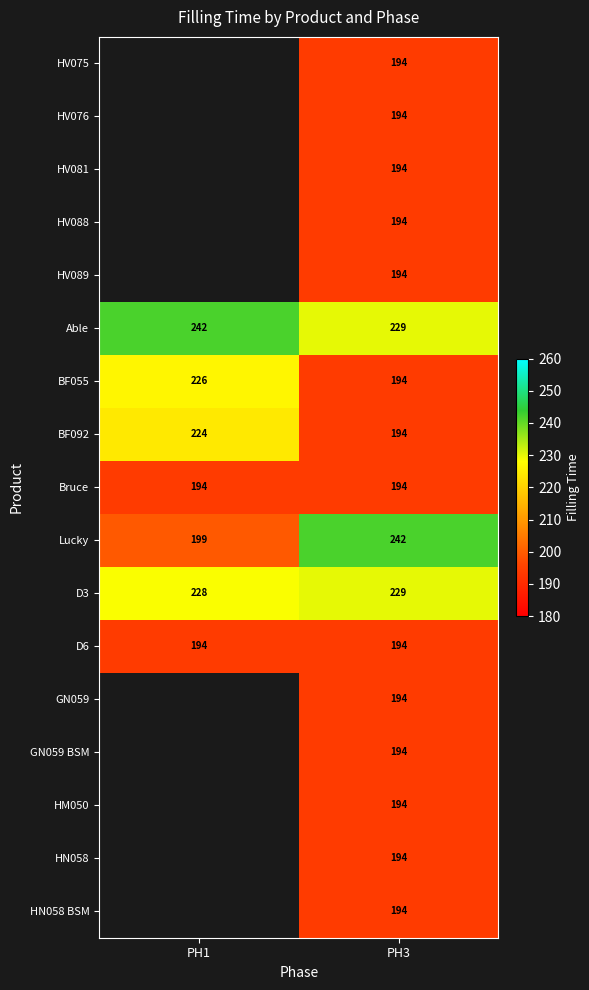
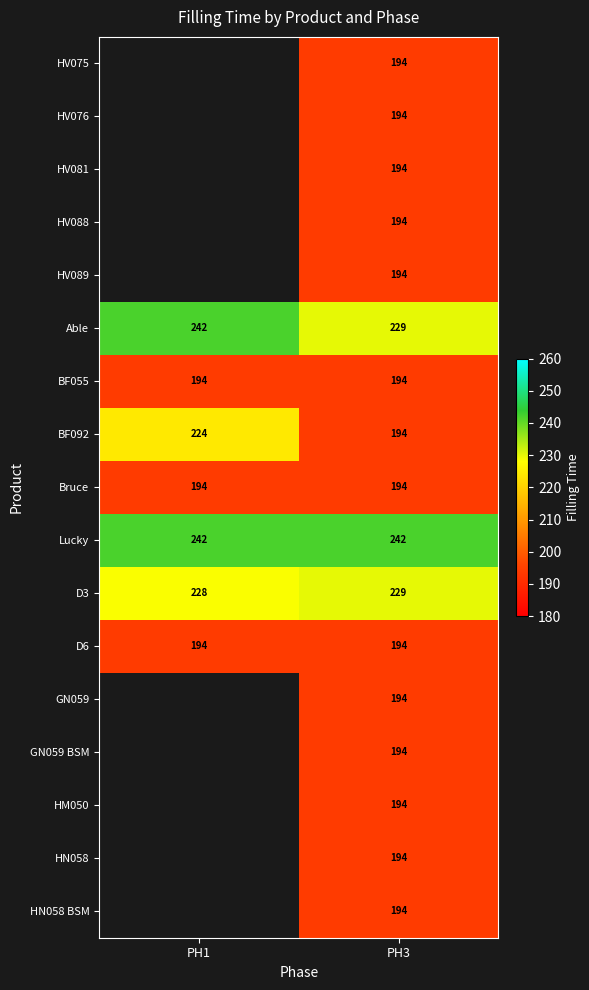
BF055, PH1: 226 -> 194
Lucky, PH1: 199 -> 242
